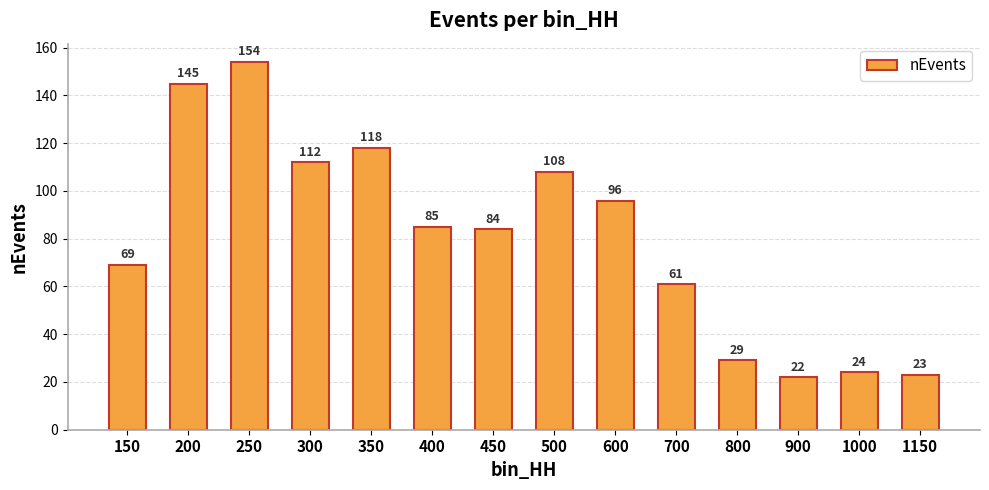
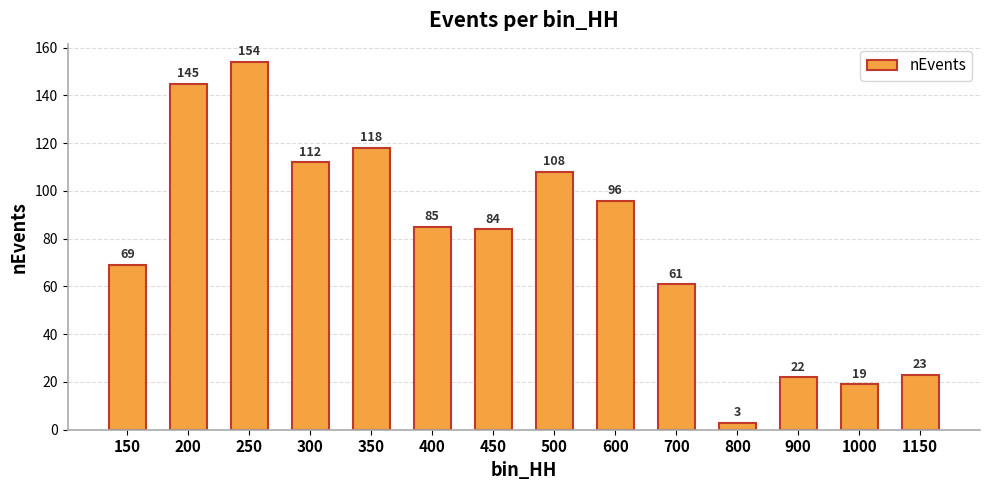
800: 29 -> 3
1000: 24 -> 19
